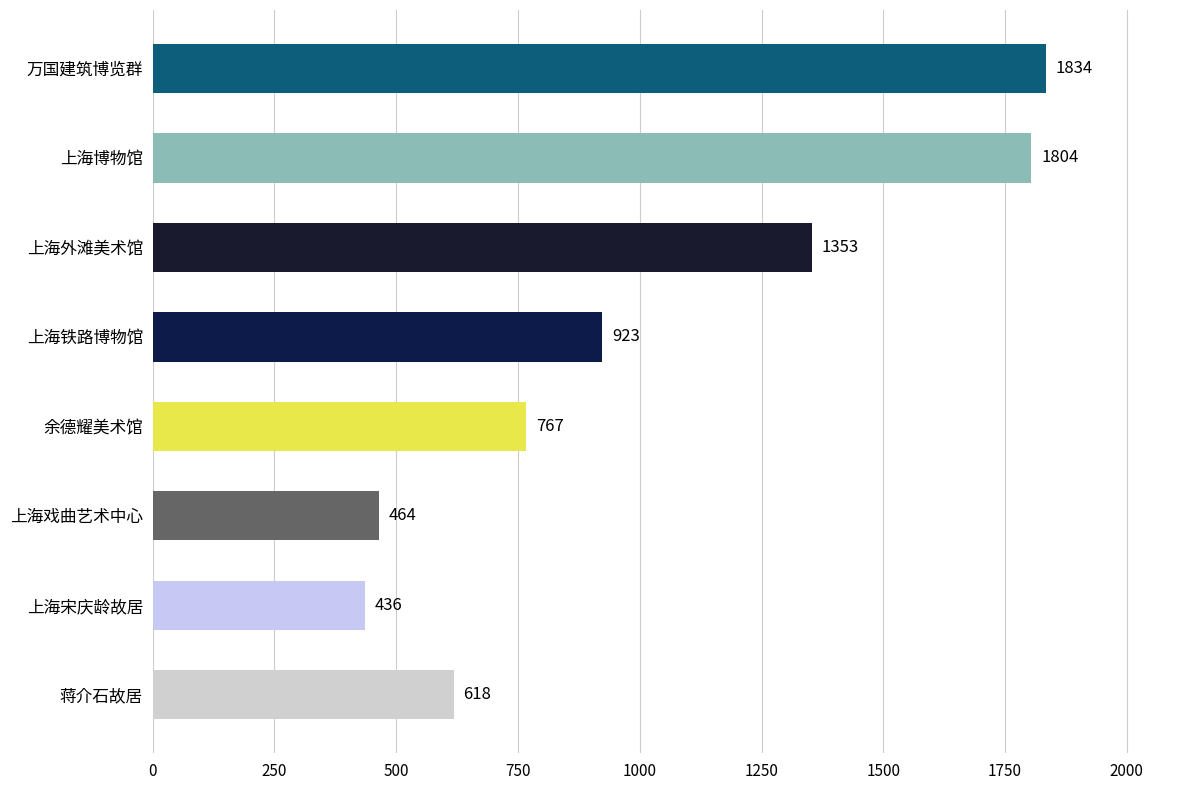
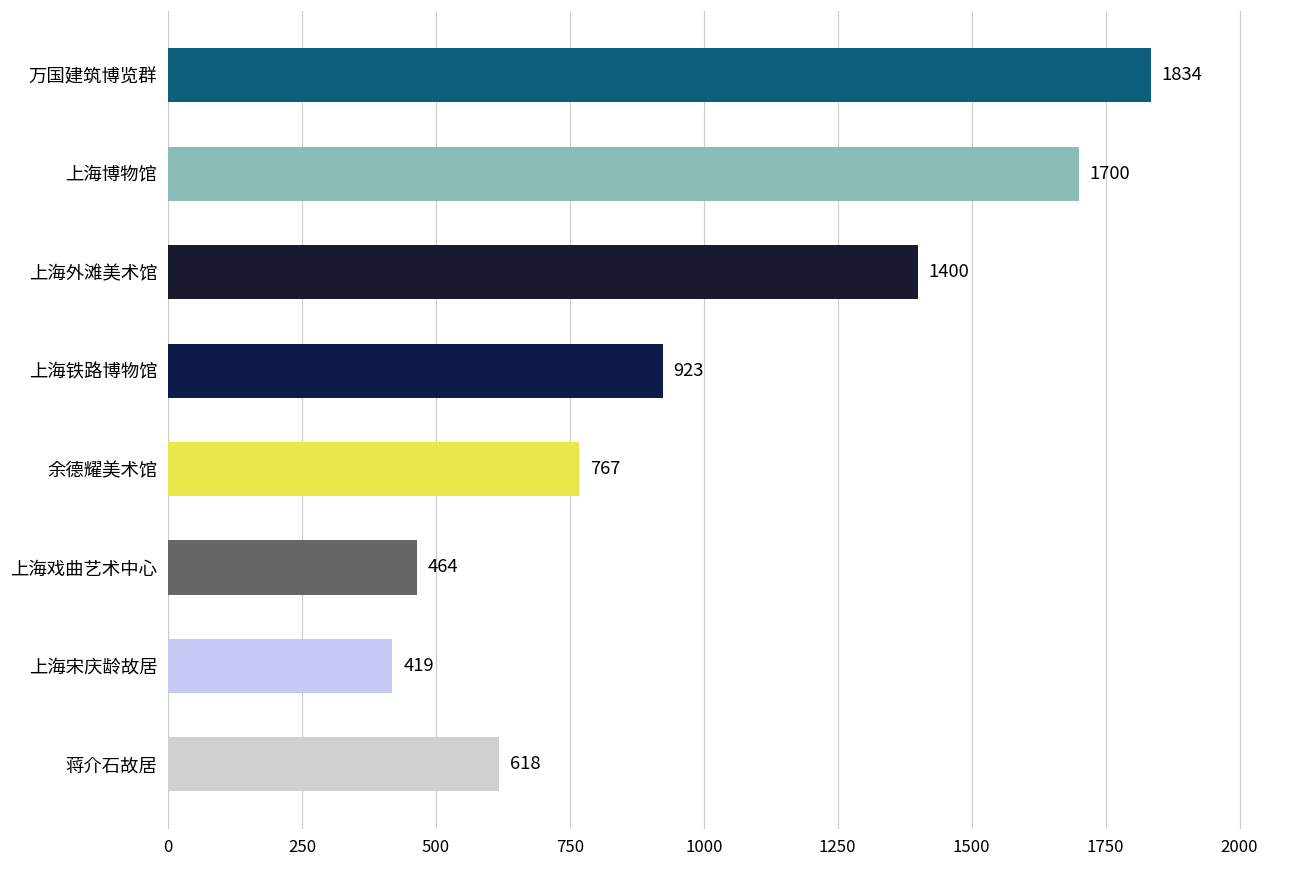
上海博物馆: 1804 -> 1700
上海外滩美术馆: 1353 -> 1400
上海宋庆龄故居: 436 -> 419
